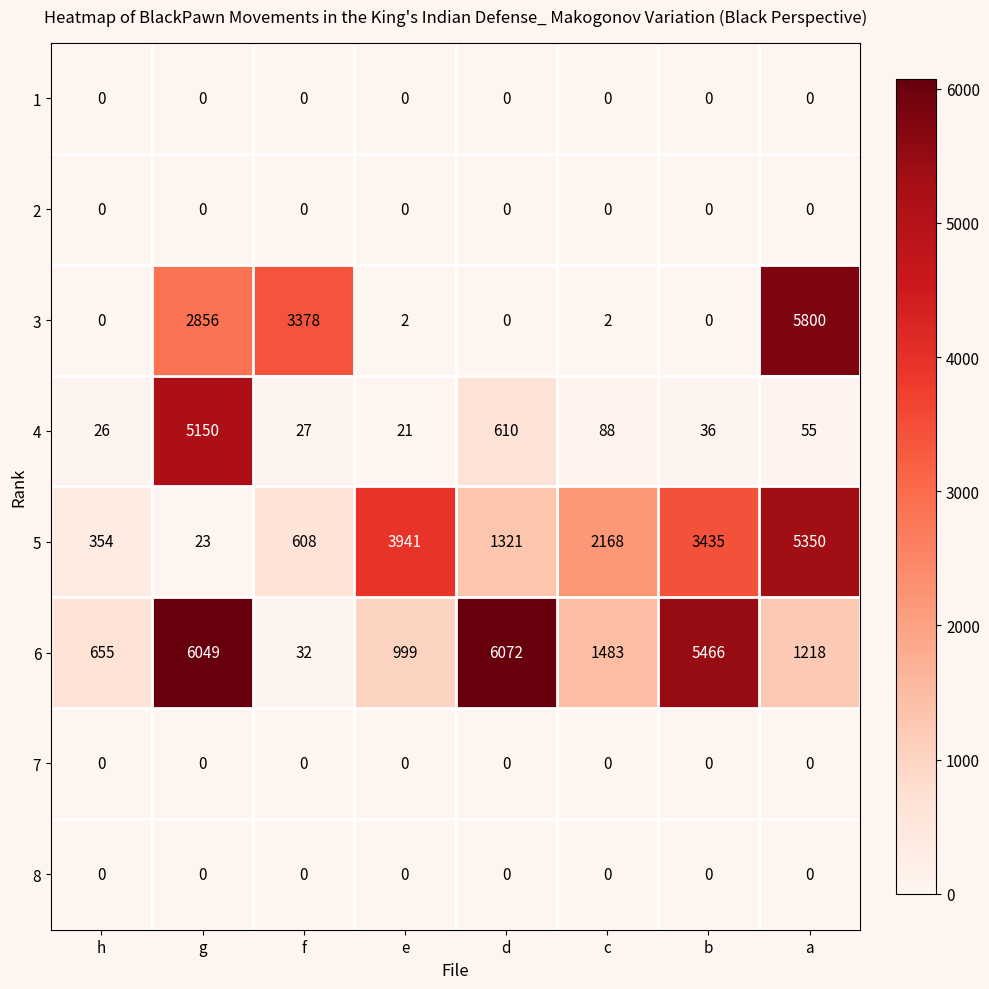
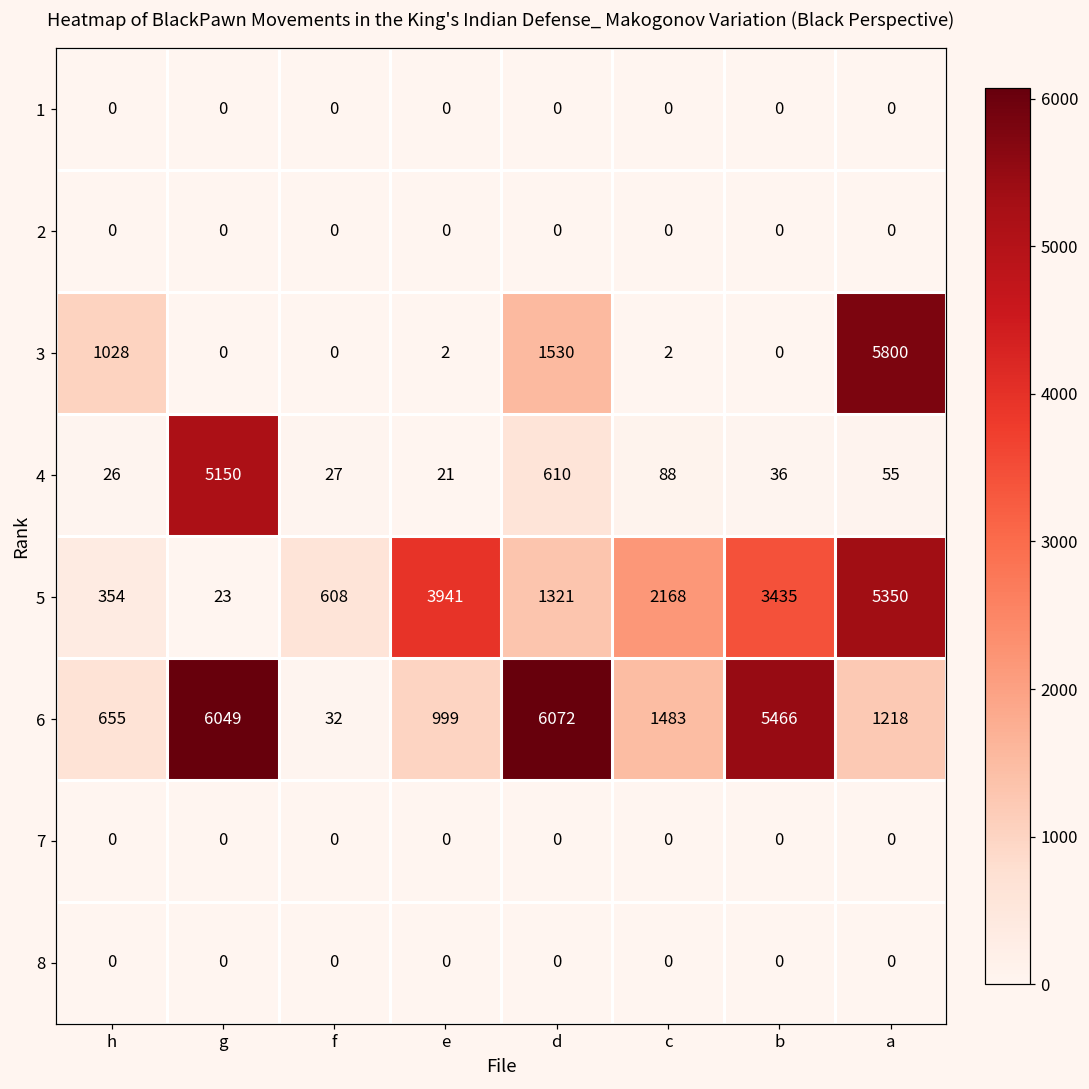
3, h: 0 -> 1028
3, g: 2856 -> 0
3, f: 3378 -> 0
3, d: 0 -> 1530
